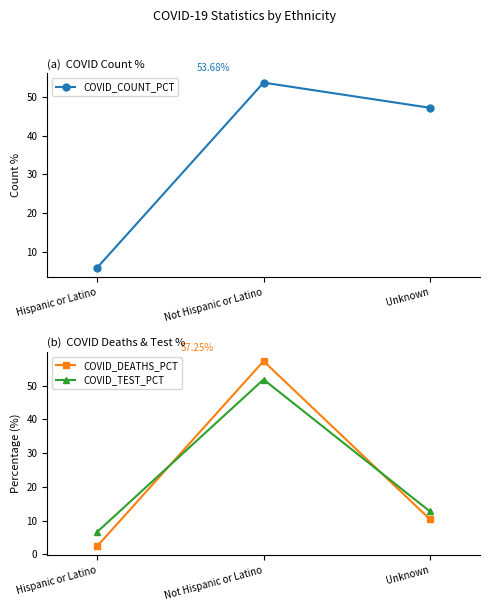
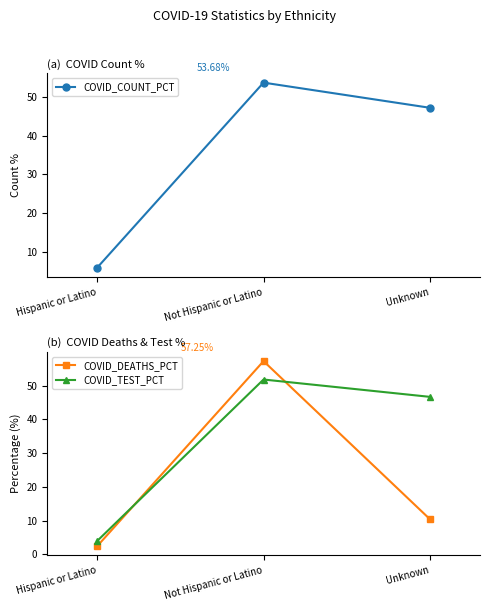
(b) COVID Deaths & Test %, COVID_TEST_PCT, Hispanic or Latino: 7 -> 4
(b) COVID Deaths & Test %, COVID_TEST_PCT, Unknown: 13 -> 47
